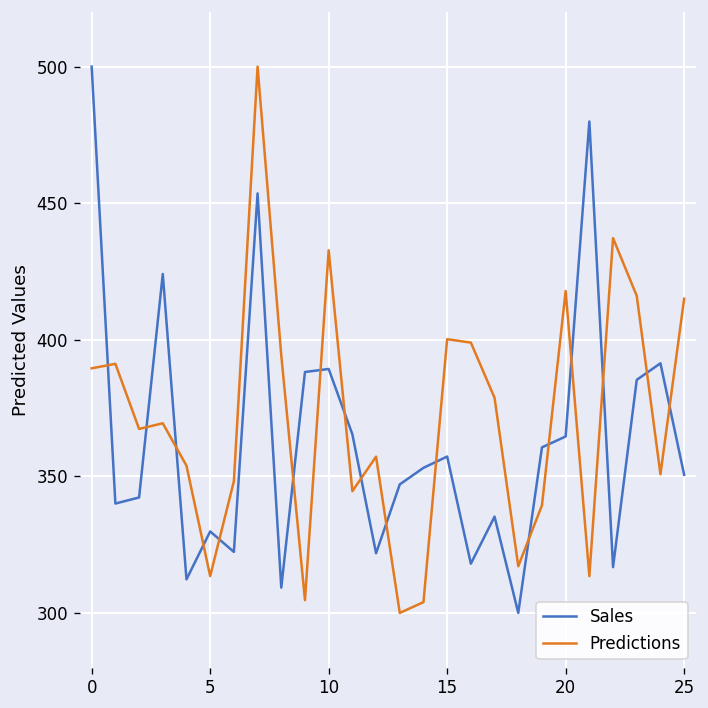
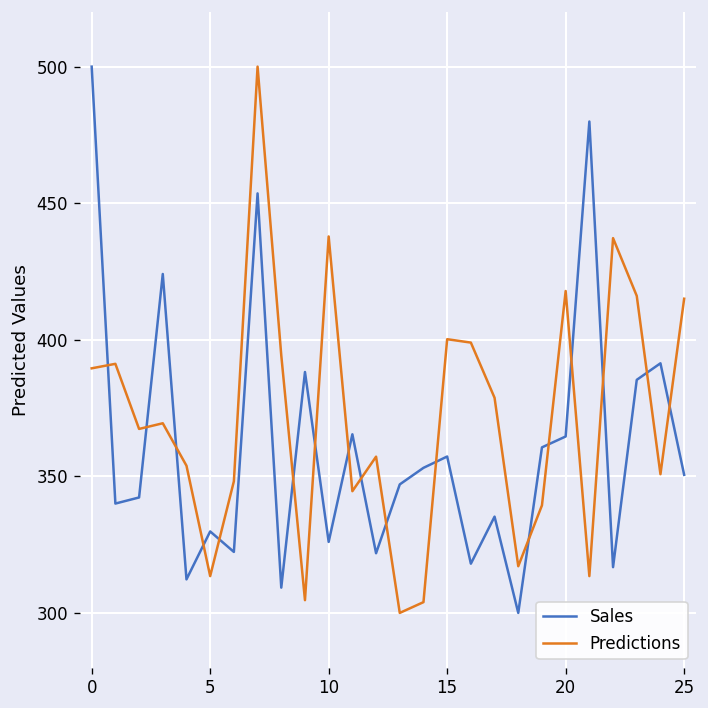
Sales, 10: 389 -> 326
Predictions, 10: 433 -> 438
